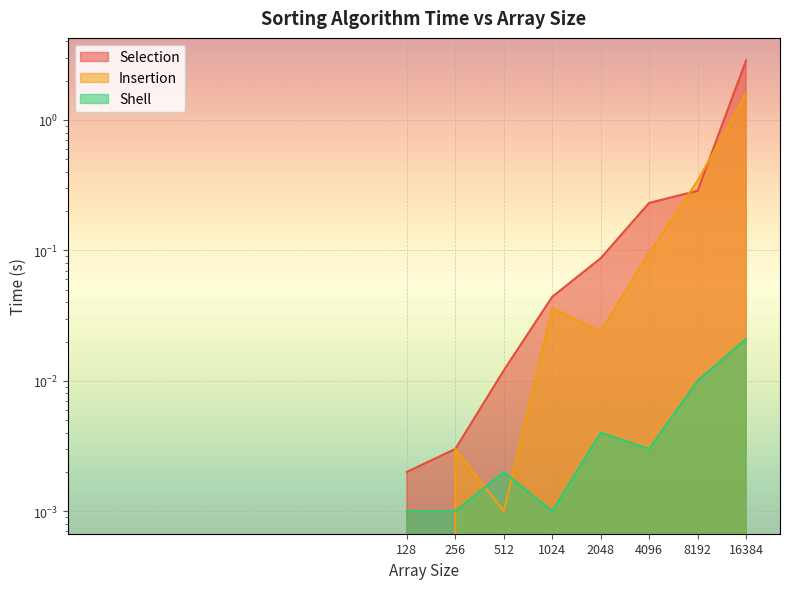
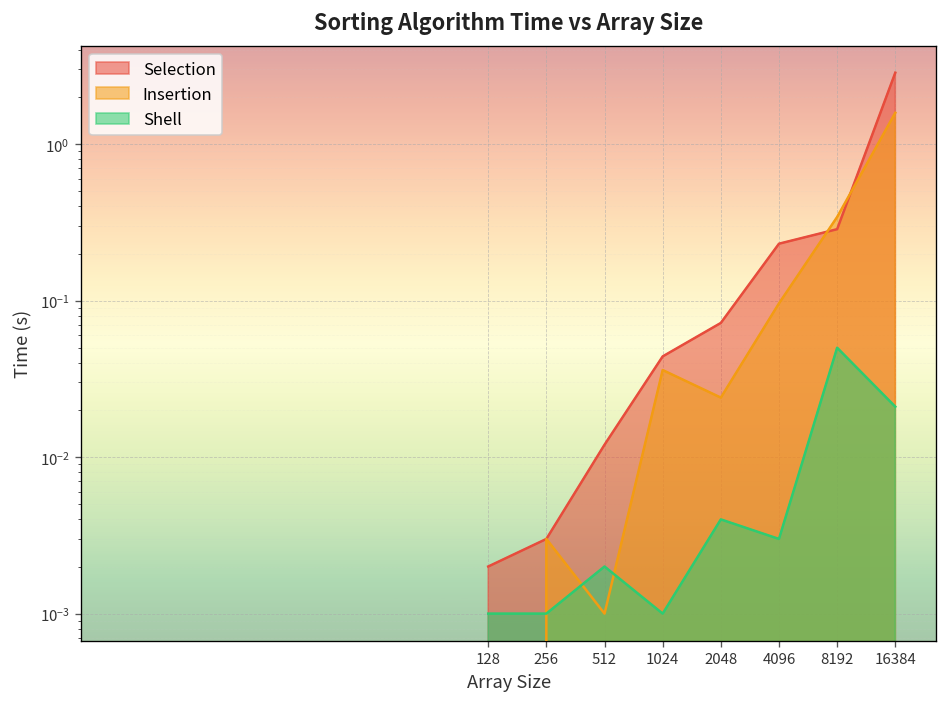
Selection, 2048: 0.09 -> 0.07
Shell, 8192: 0.01 -> 0.05
